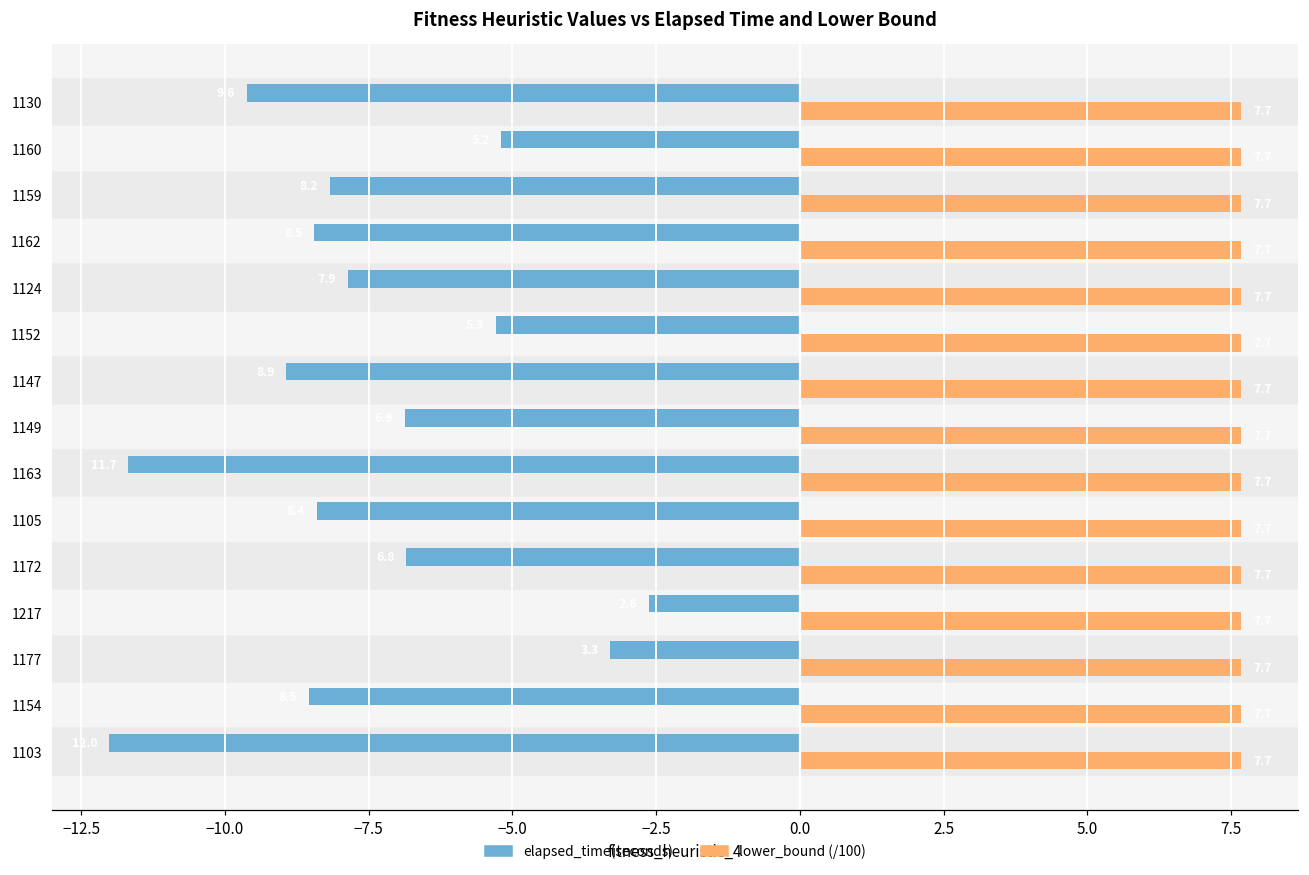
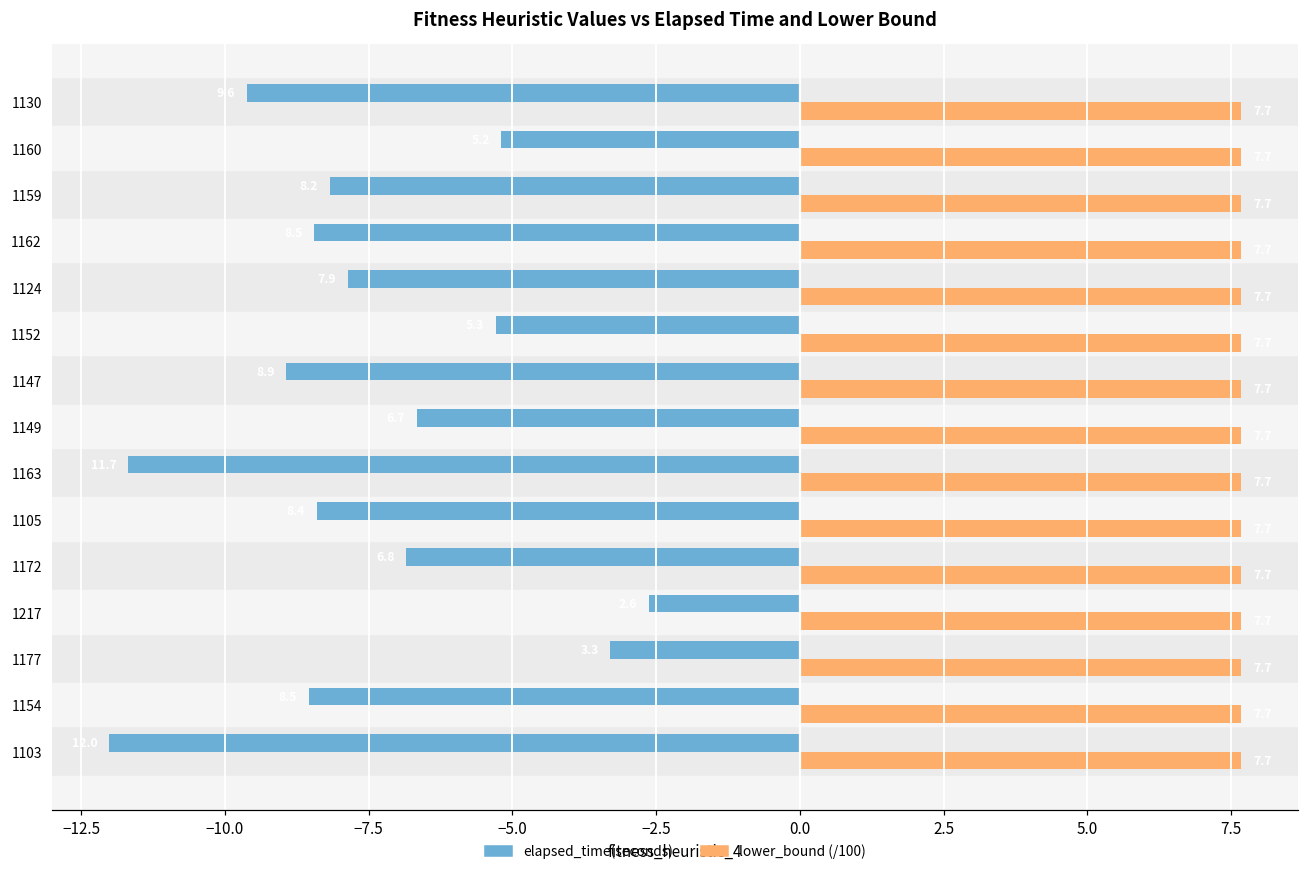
elapsed_time(seconds), 1149: -6.9 -> -6.7
